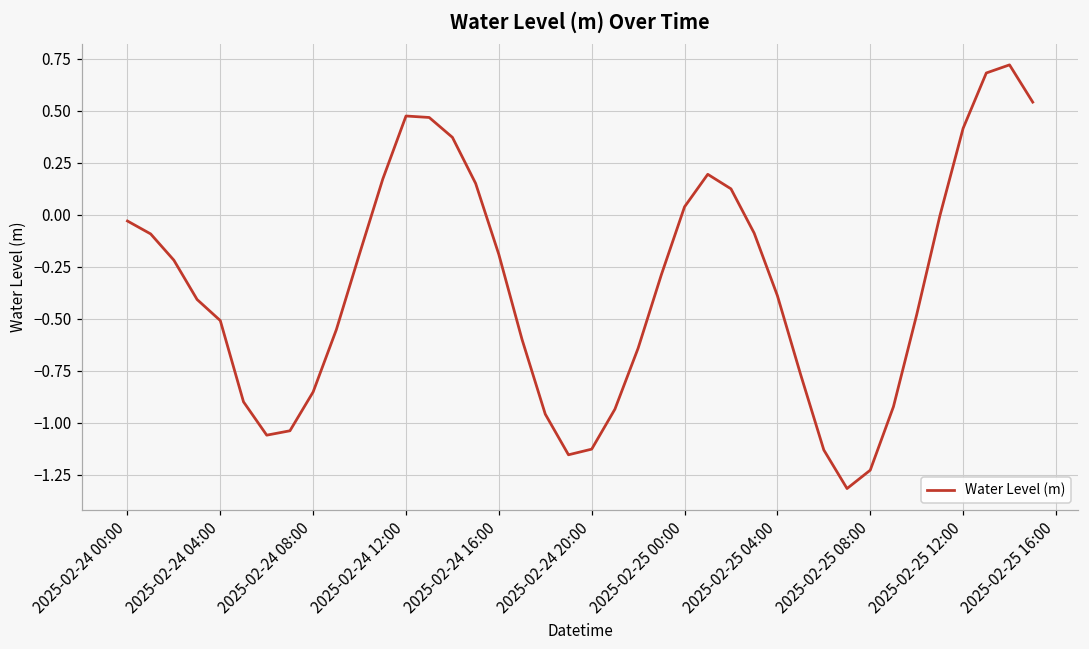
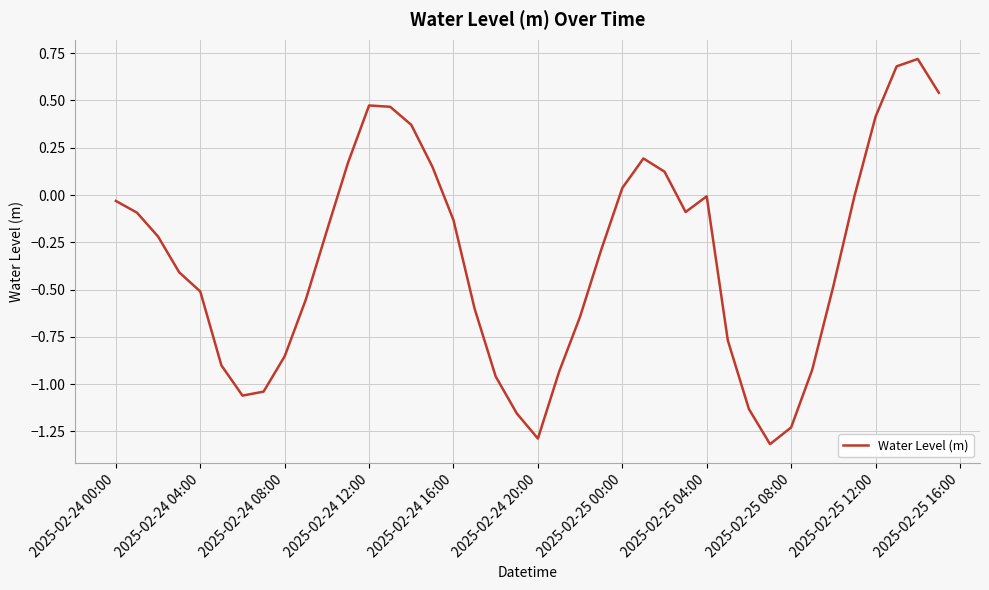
2025-02-24 16:00: -0.19 -> -0.13
2025-02-24 20:00: -1.13 -> -1.29
2025-02-25 04:00: -0.39 -> -0.01
